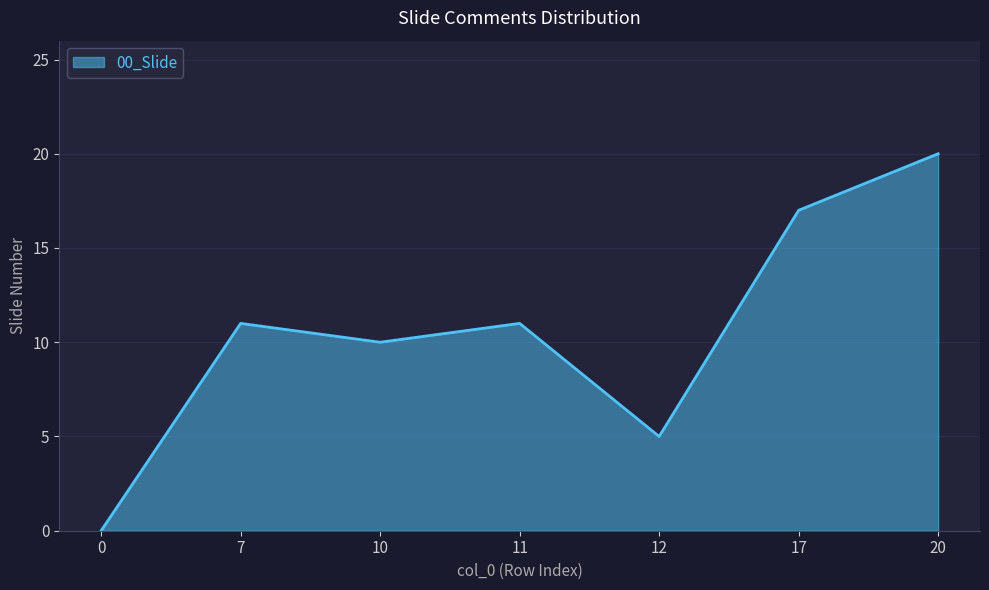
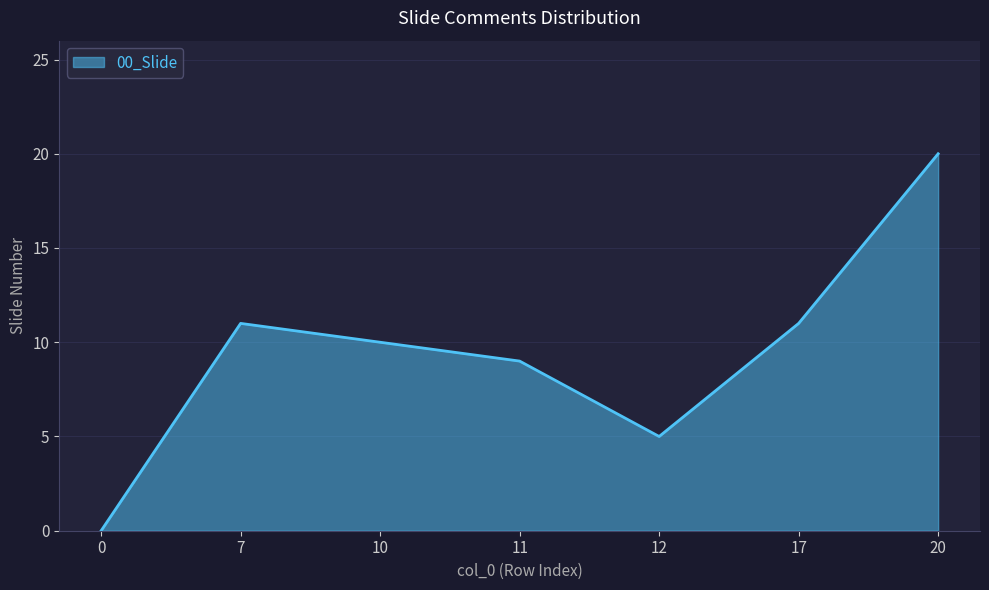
11: 11 -> 9
17: 17 -> 11
